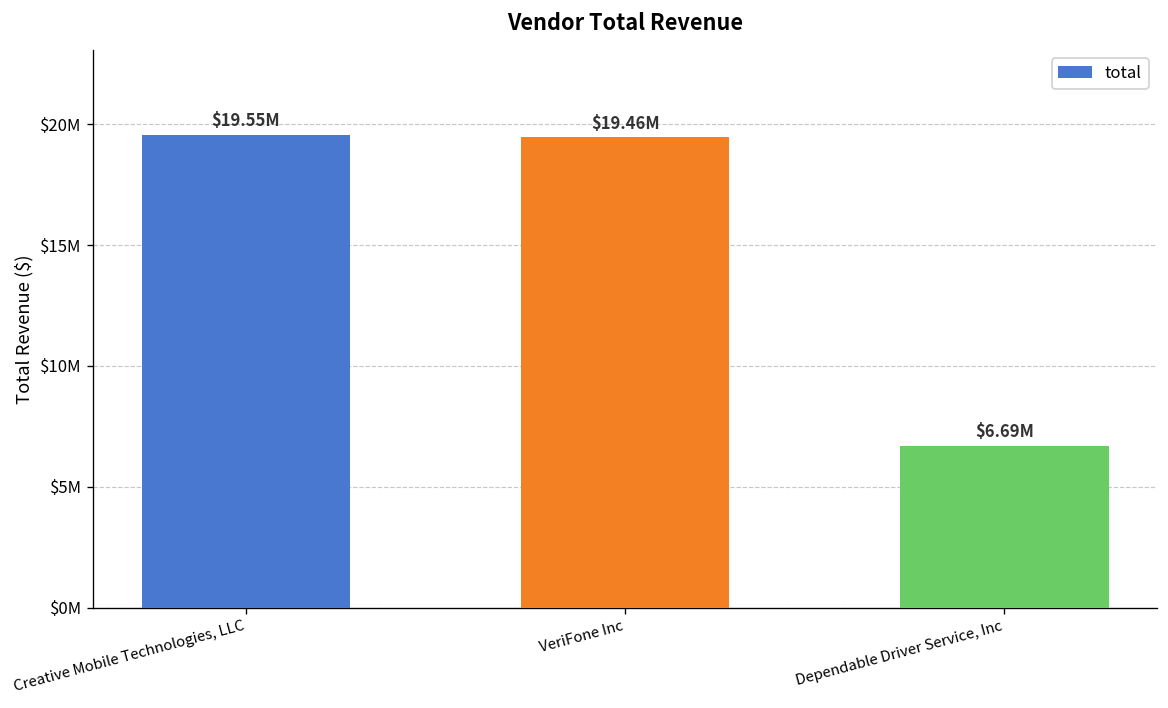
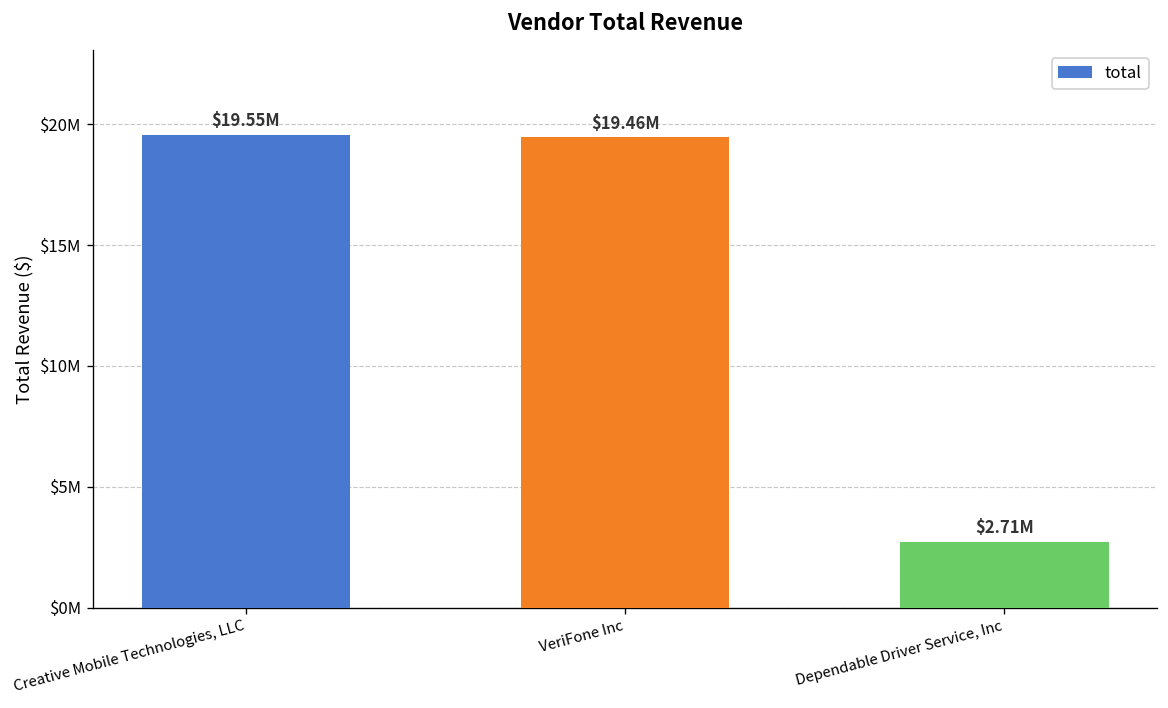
Dependable Driver Service, Inc: $6.69M -> $2.71M
